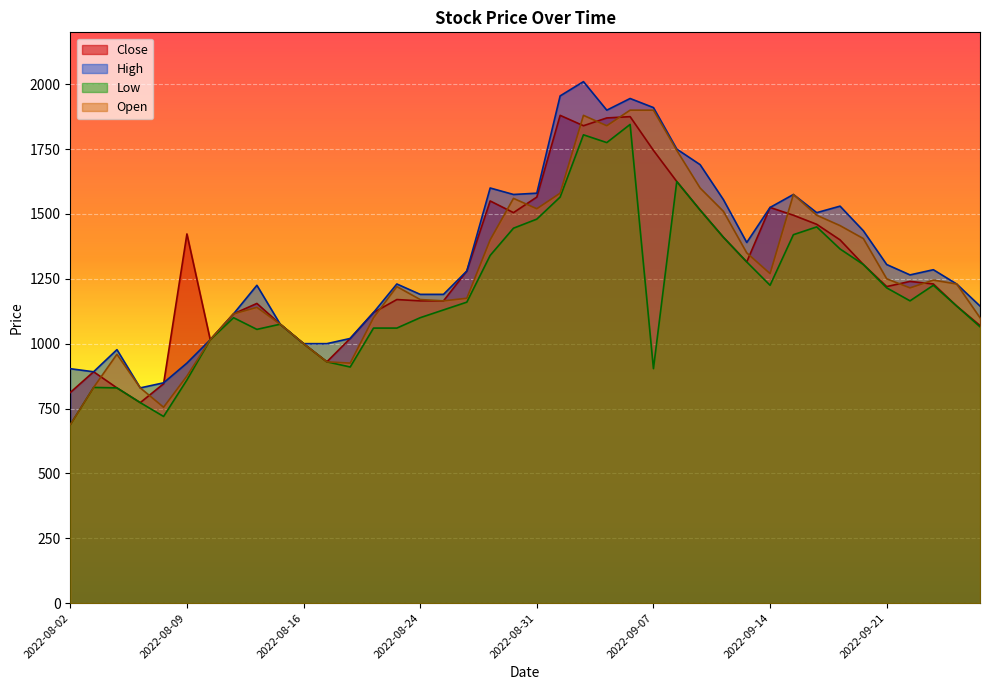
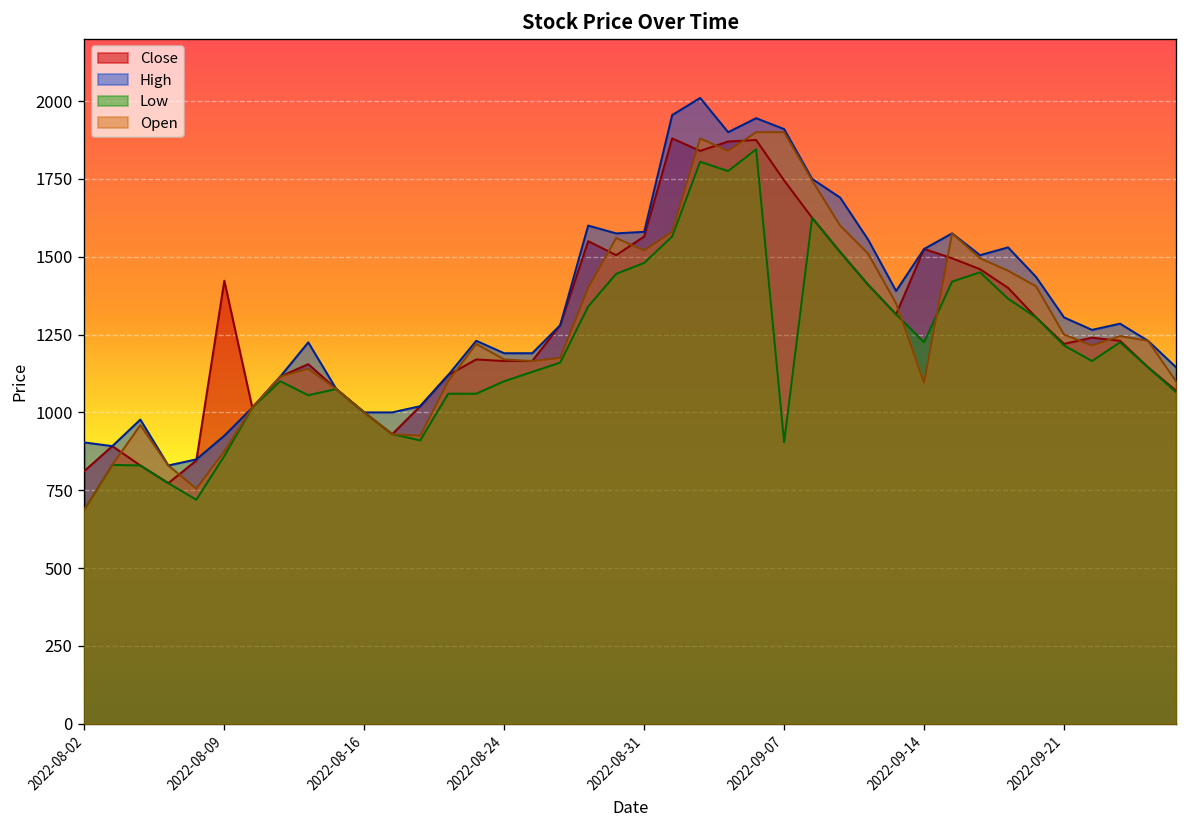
Open, 2022-09-14: 1270 -> 1100
